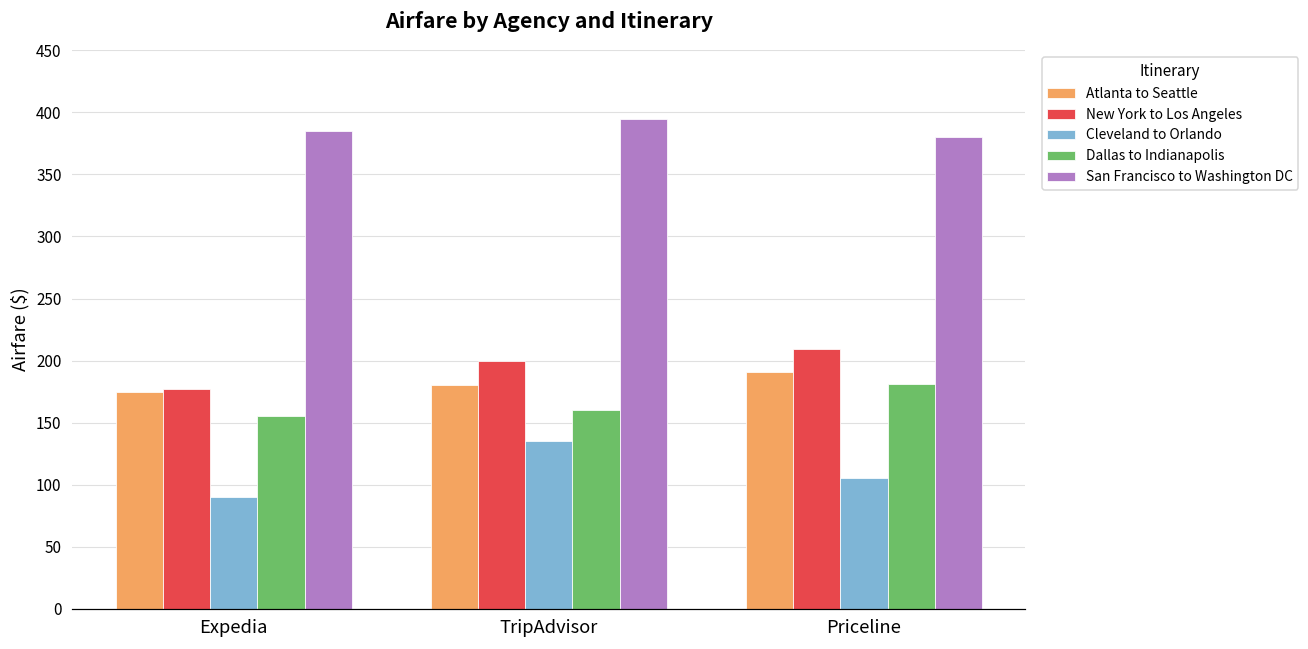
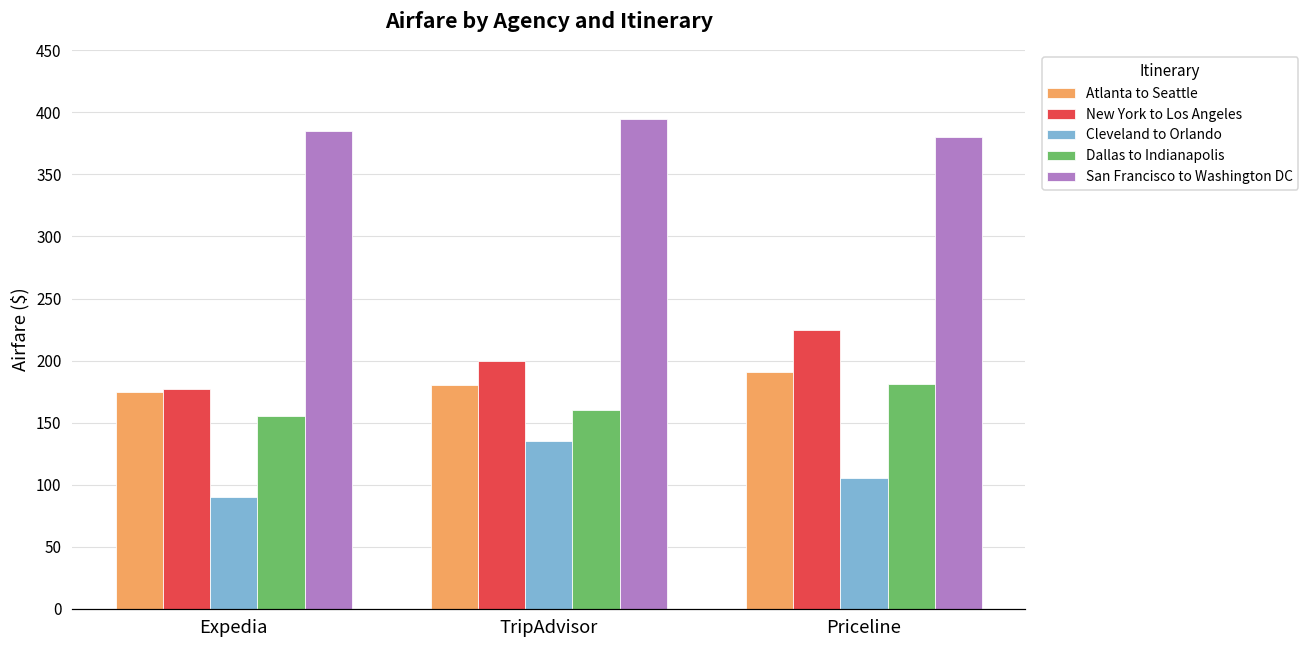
New York to Los Angeles, Priceline: 209 -> 225
